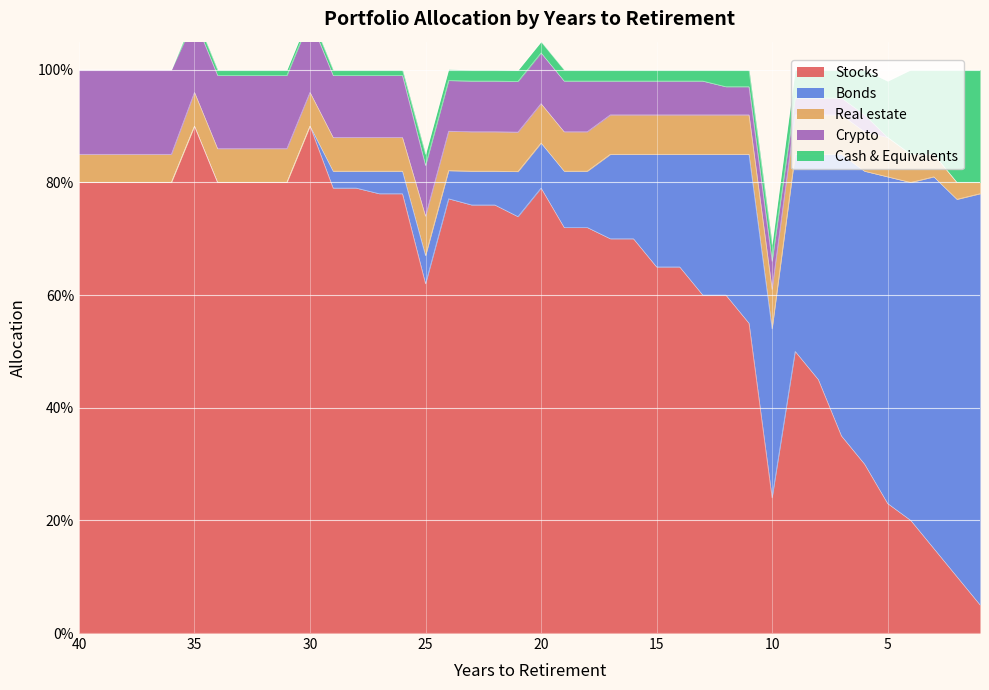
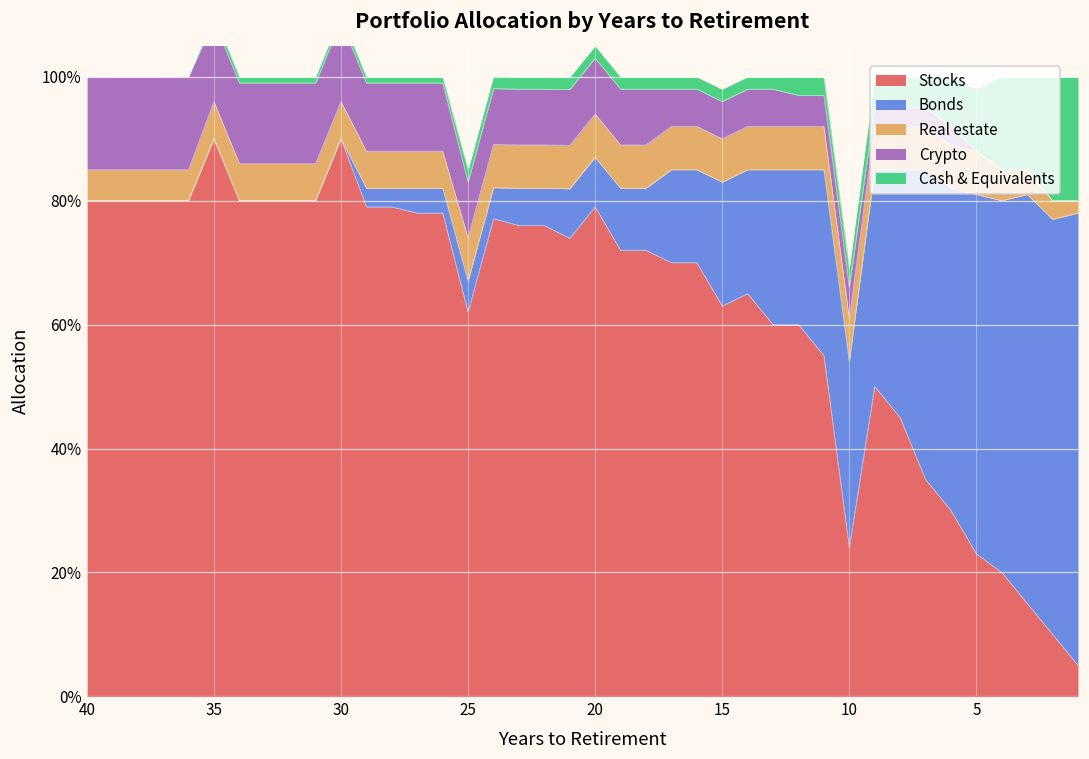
Stocks, 15: 65% -> 63%
